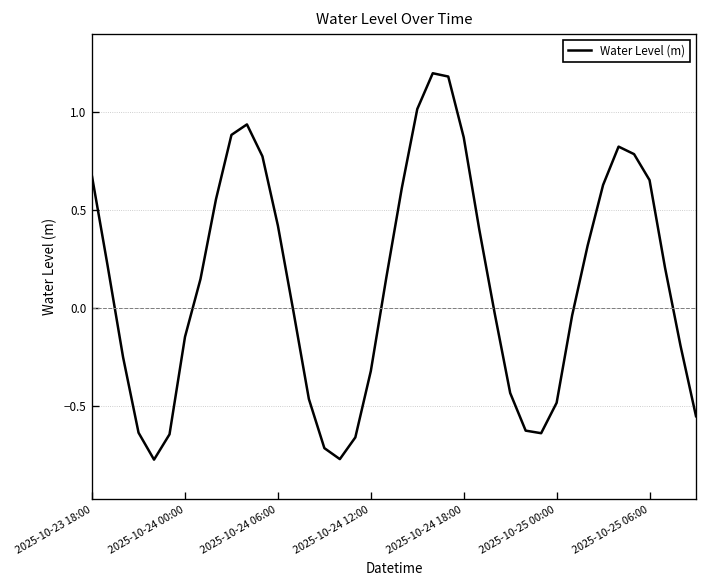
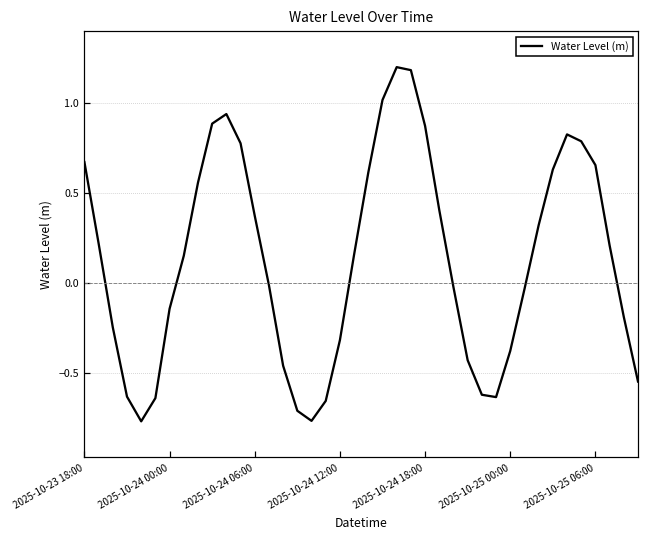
2025-10-24 06:00: 0.42 -> 0.37
2025-10-25 00:00: -0.48 -> -0.38
